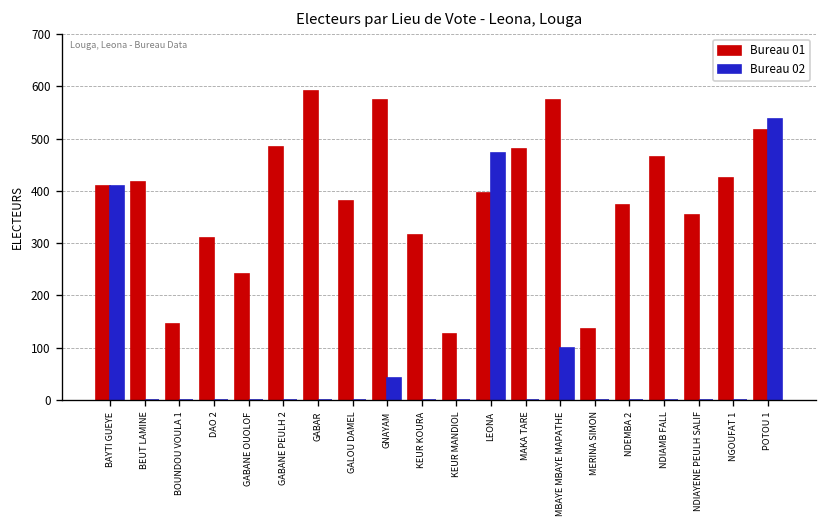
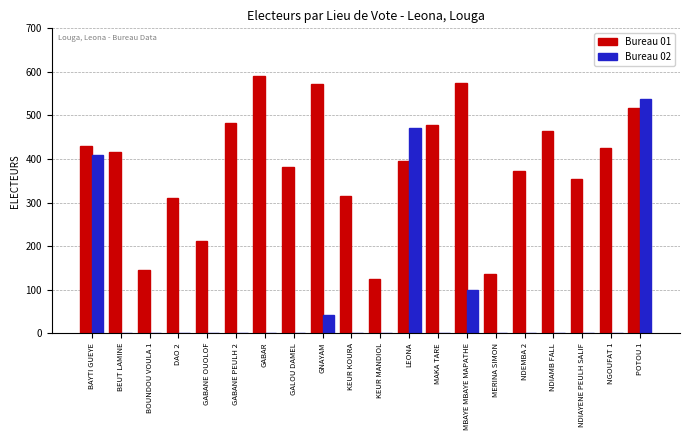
Bureau 01, BAYTI GUEYE: 410 -> 430
Bureau 01, GABANE OUOLOF: 240 -> 210
